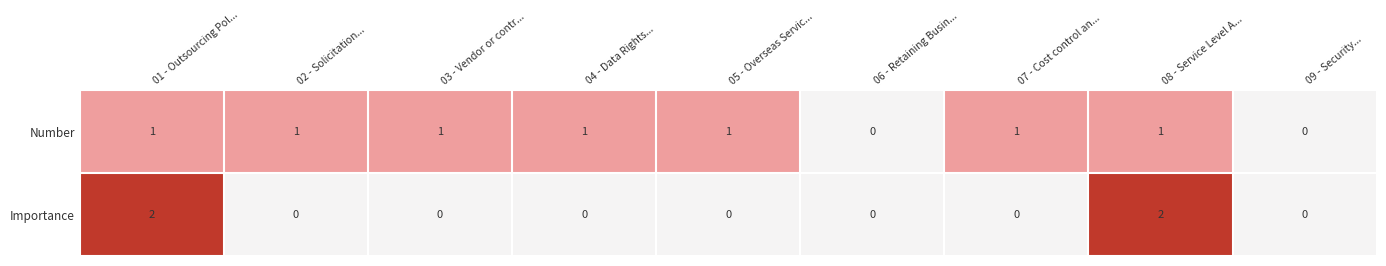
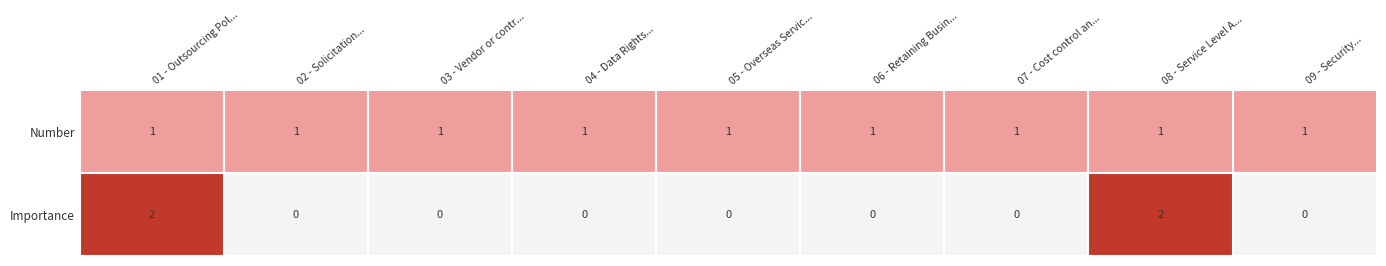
Number, 06 - Retaining Busin...: 0 -> 1
Number, 09 - Security...: 0 -> 1
